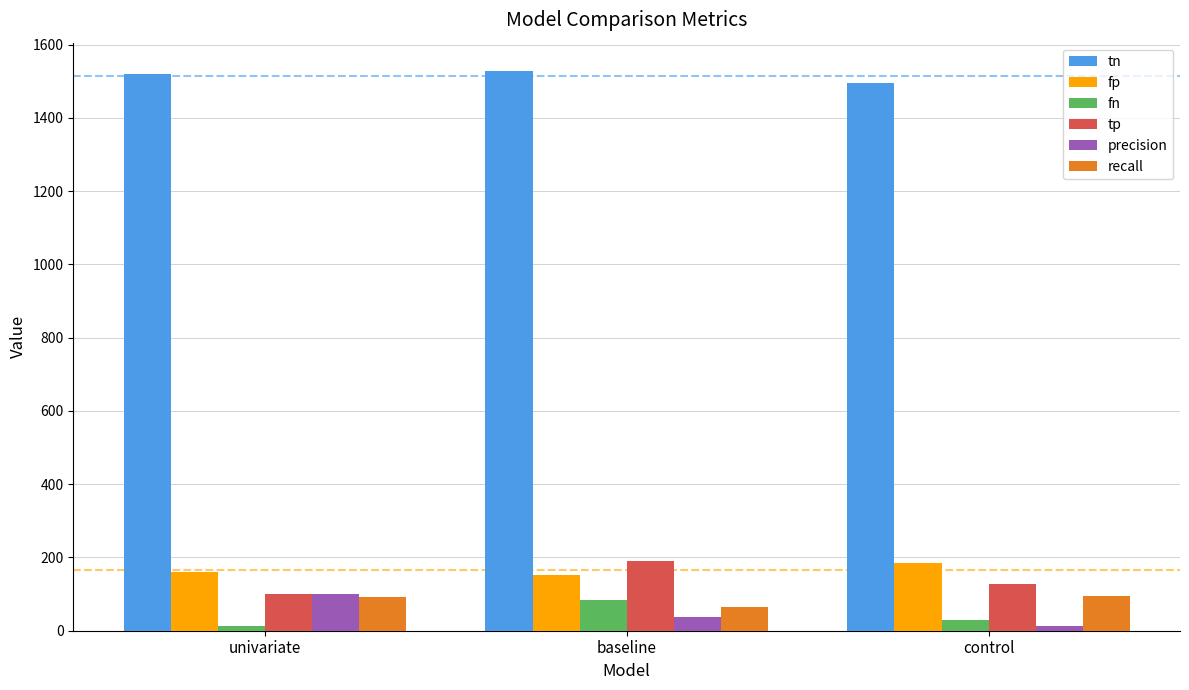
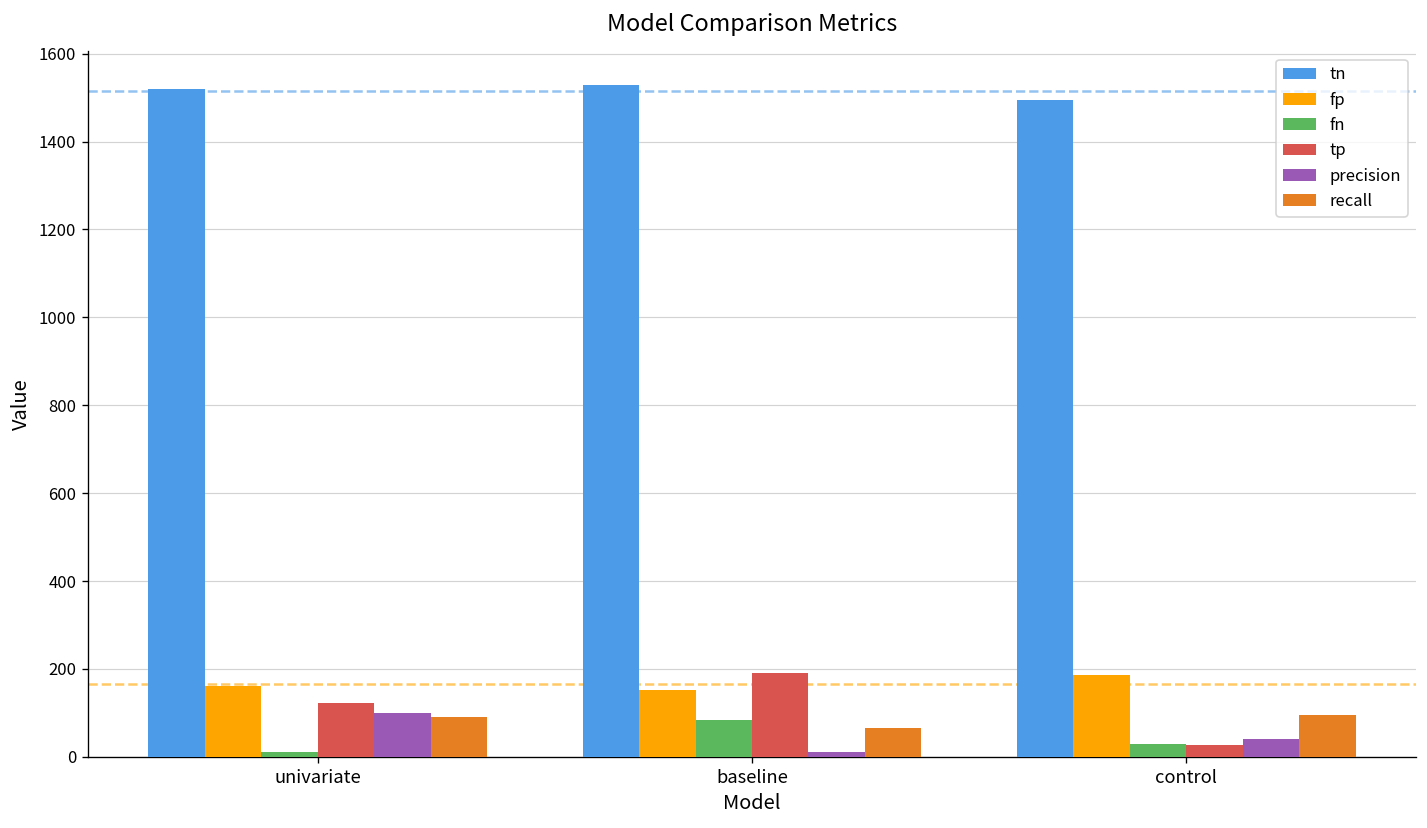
tp, univariate: 100 -> 120
precision, baseline: 40 -> 10
tp, control: 130 -> 30
precision, control: 10 -> 40
